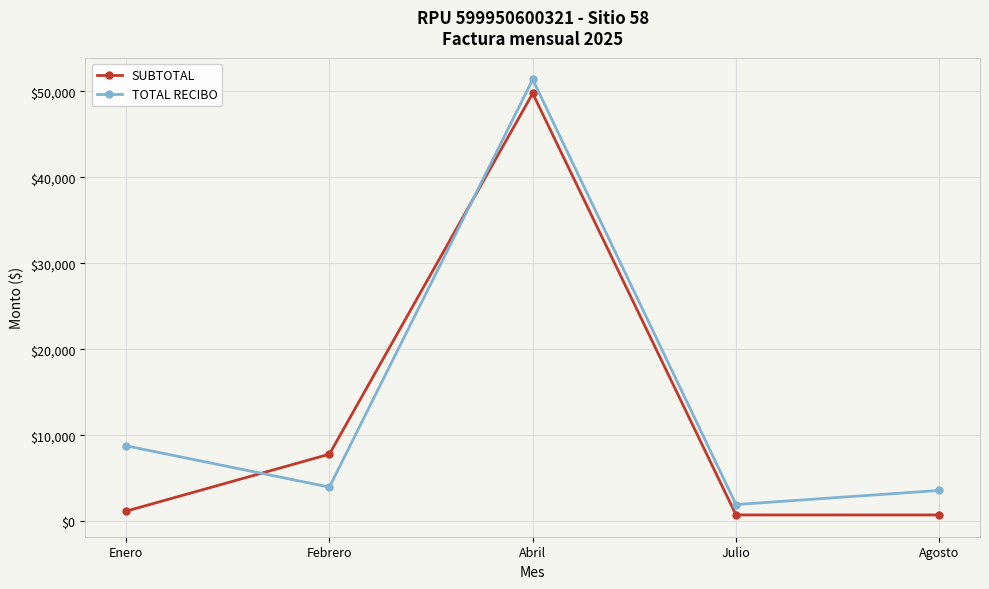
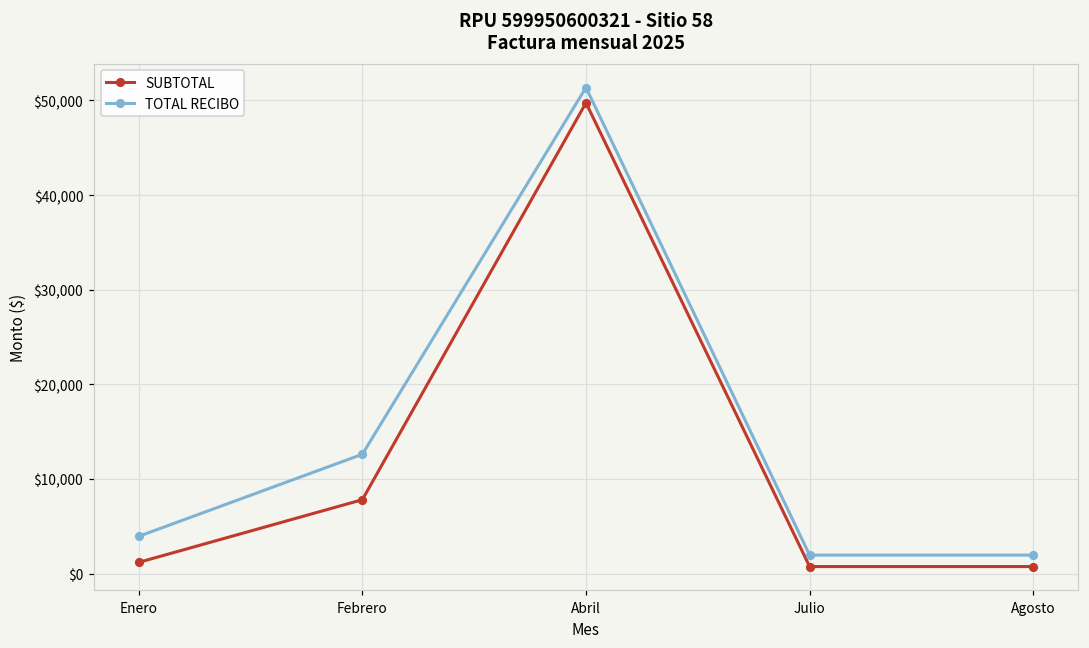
TOTAL RECIBO, Enero: $9,000 -> $4,000
TOTAL RECIBO, Febrero: $4,000 -> $13,000
TOTAL RECIBO, Agosto: $4,000 -> $2,000
